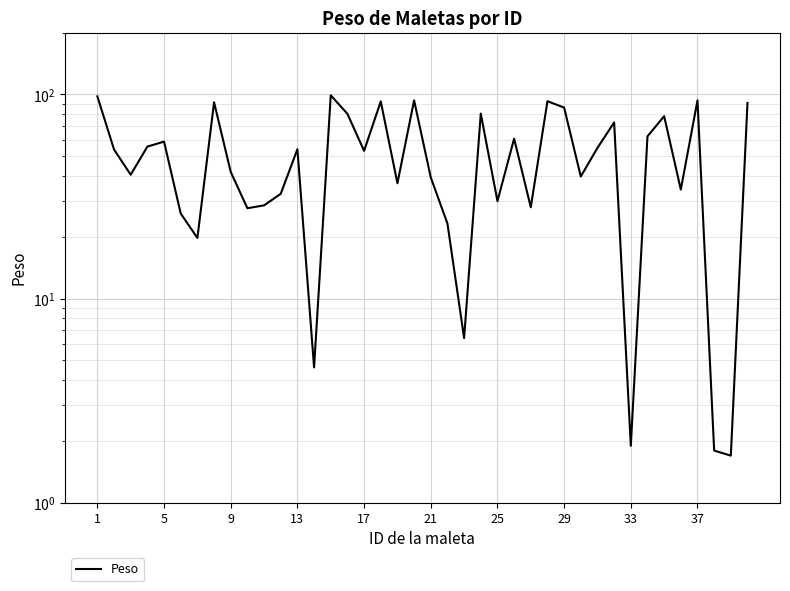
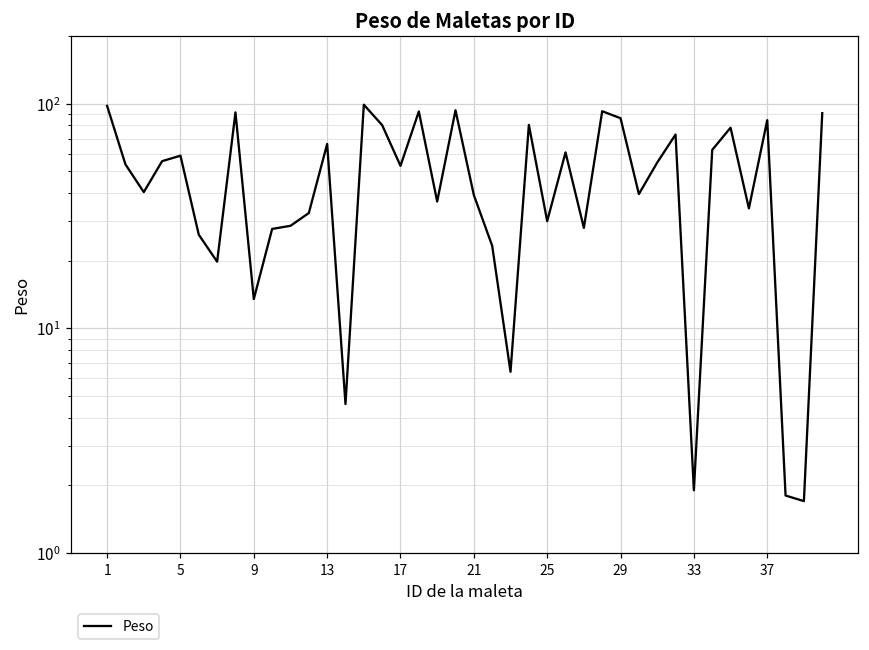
9: 42 -> 14
13: 54 -> 66
37: 90 -> 85
